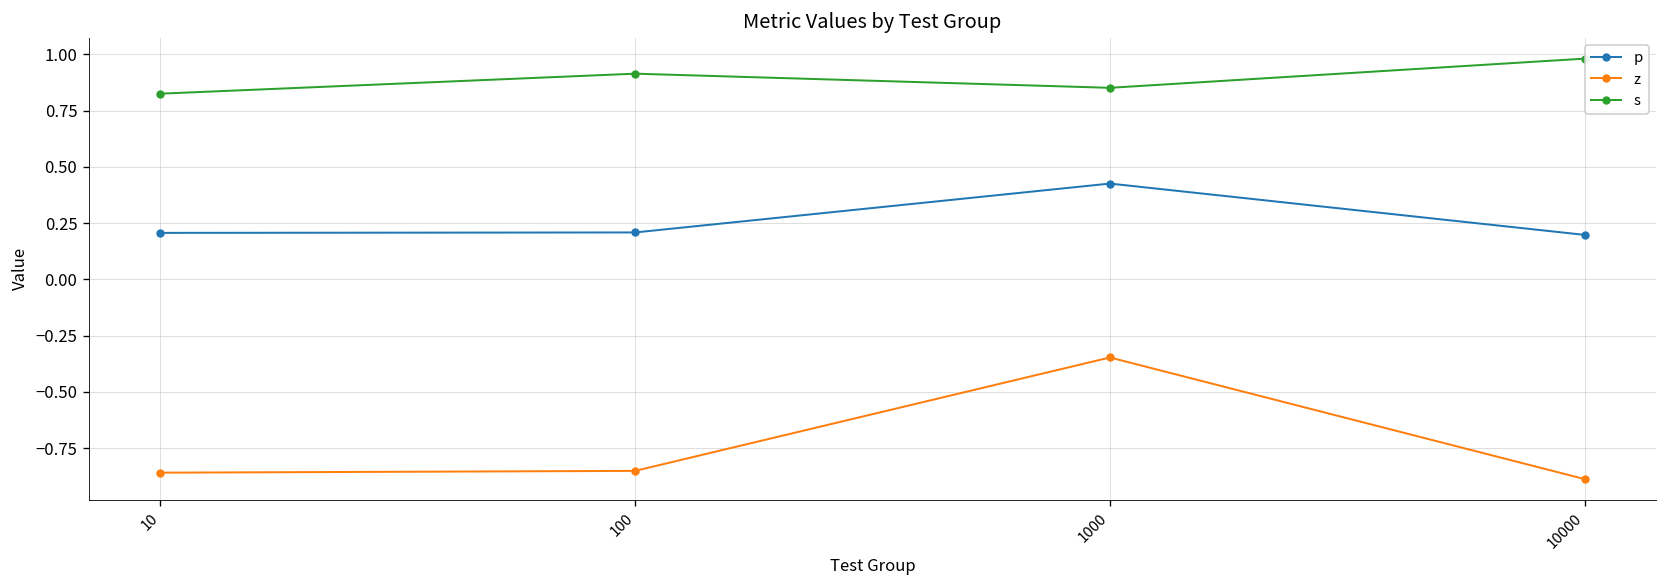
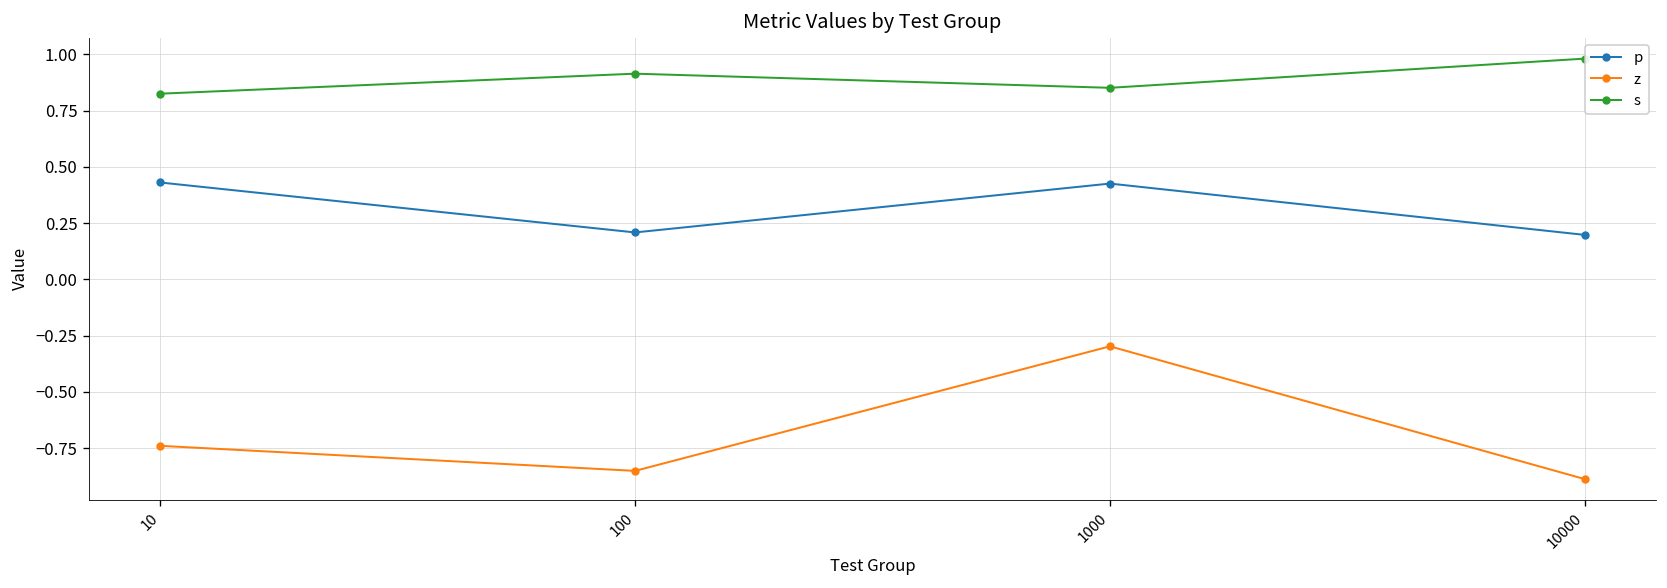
p, 10: 0.21 -> 0.43
z, 10: -0.86 -> -0.74
z, 1000: -0.35 -> -0.30
